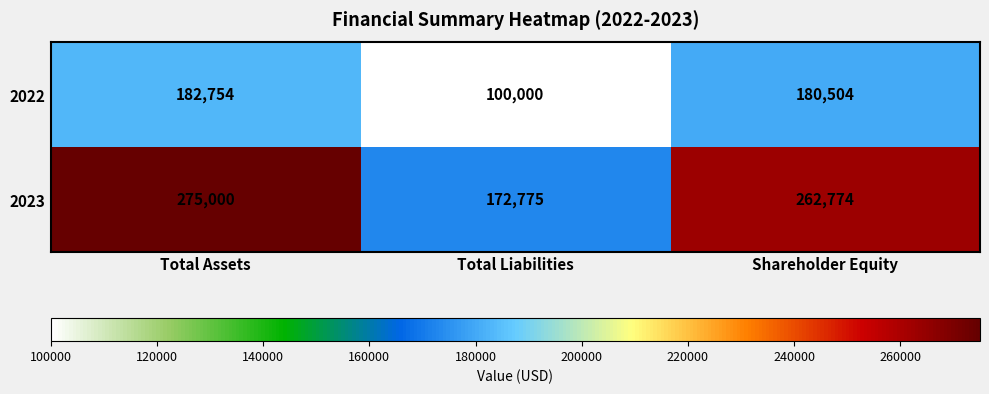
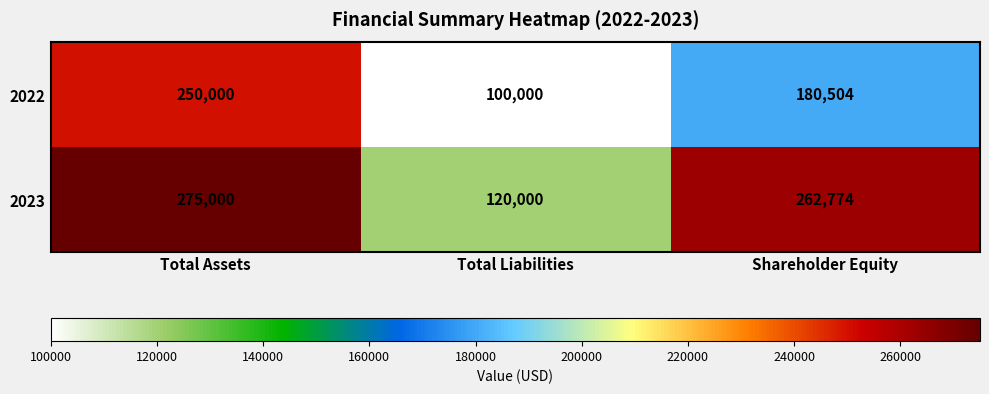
2022, Total Assets: 182,754 -> 250,000
2023, Total Liabilities: 172,775 -> 120,000
